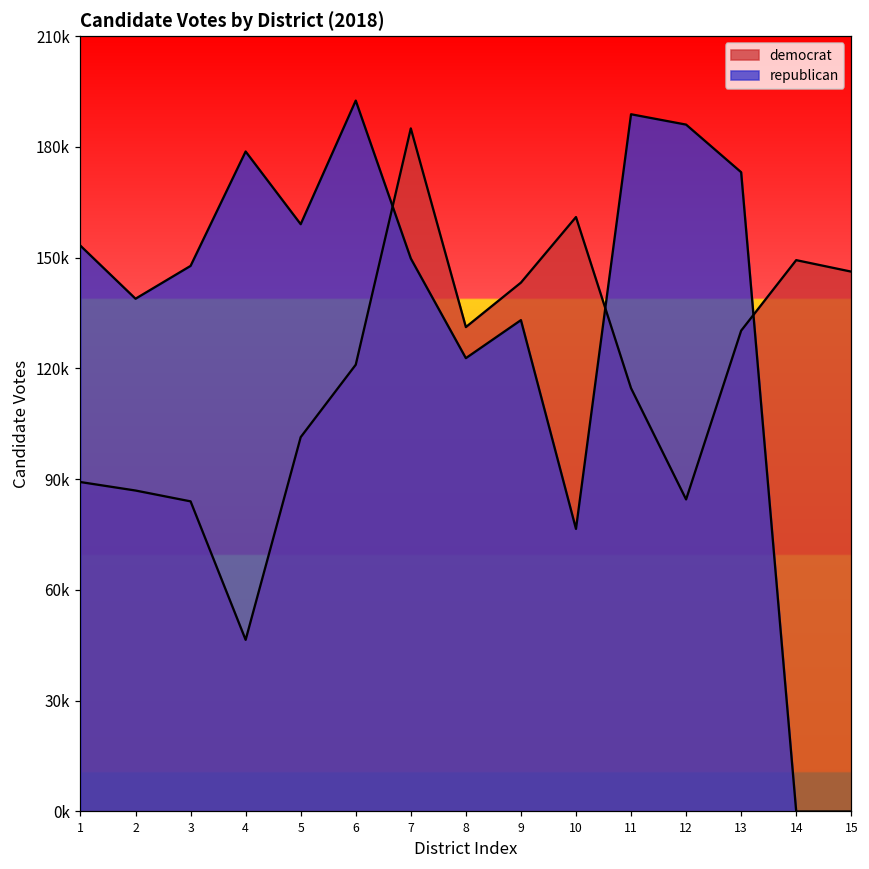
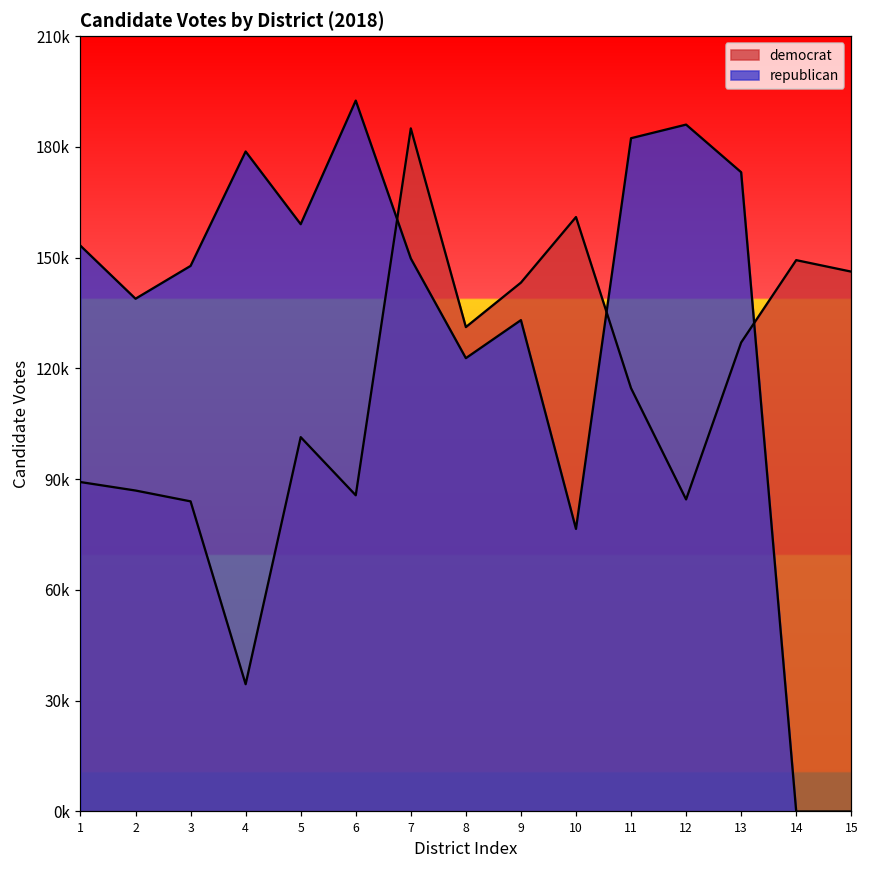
democrat, 4: 46000 -> 34000
democrat, 6: 121000 -> 86000
republican, 11: 189000 -> 182000
democrat, 13: 130000 -> 127000
